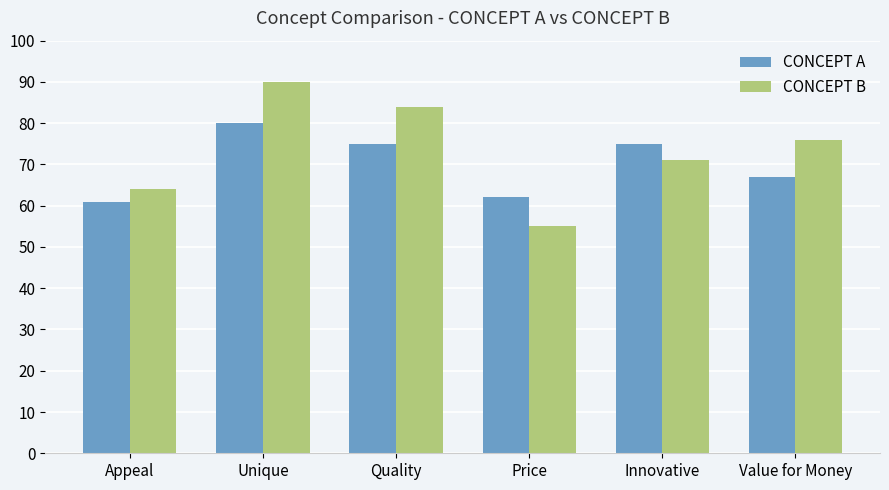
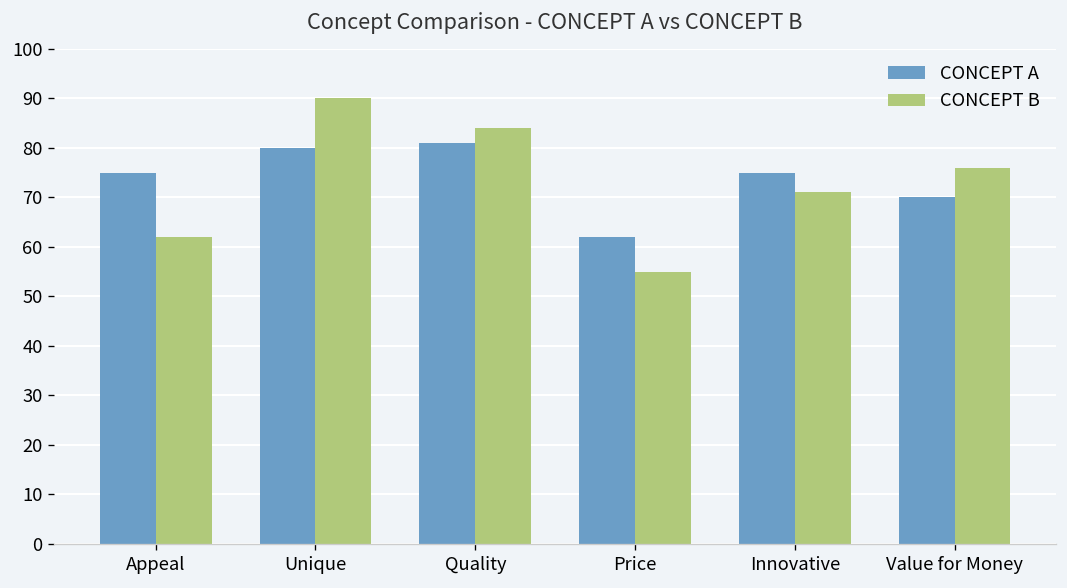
CONCEPT A, Appeal: 61 -> 75
CONCEPT B, Appeal: 64 -> 62
CONCEPT A, Quality: 75 -> 81
CONCEPT A, Value for Money: 67 -> 70
